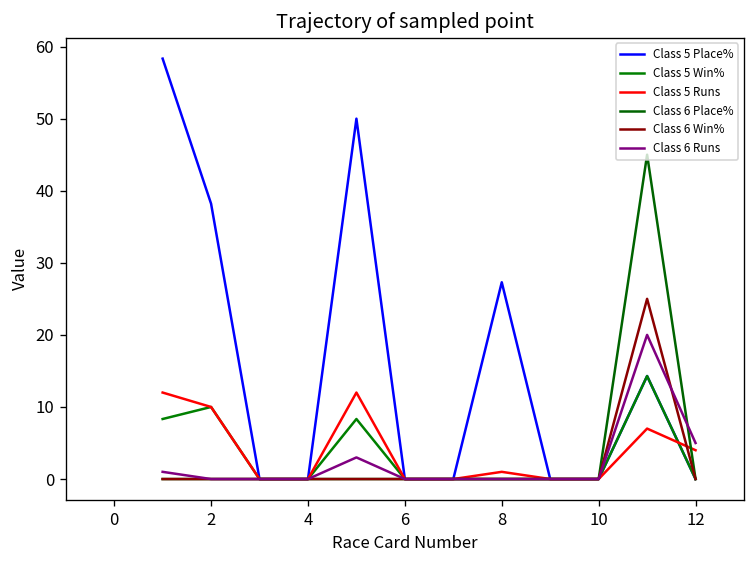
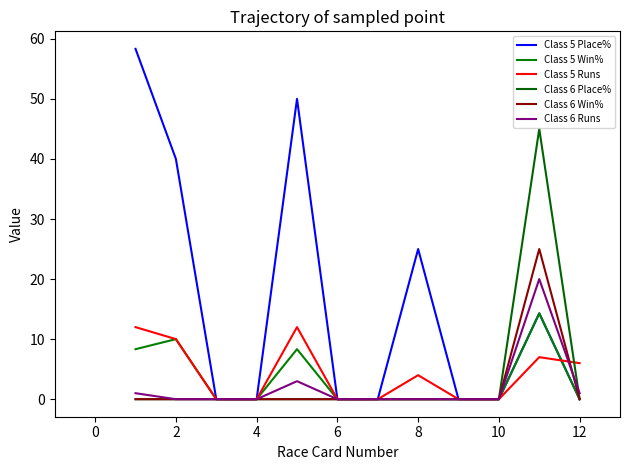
Class 5 Place%, 2: 38 -> 40
Class 5 Place%, 8: 27 -> 25
Class 5 Runs, 8: 1 -> 4
Class 5 Runs, 12: 4 -> 6
Class 6 Runs, 12: 5 -> 1
